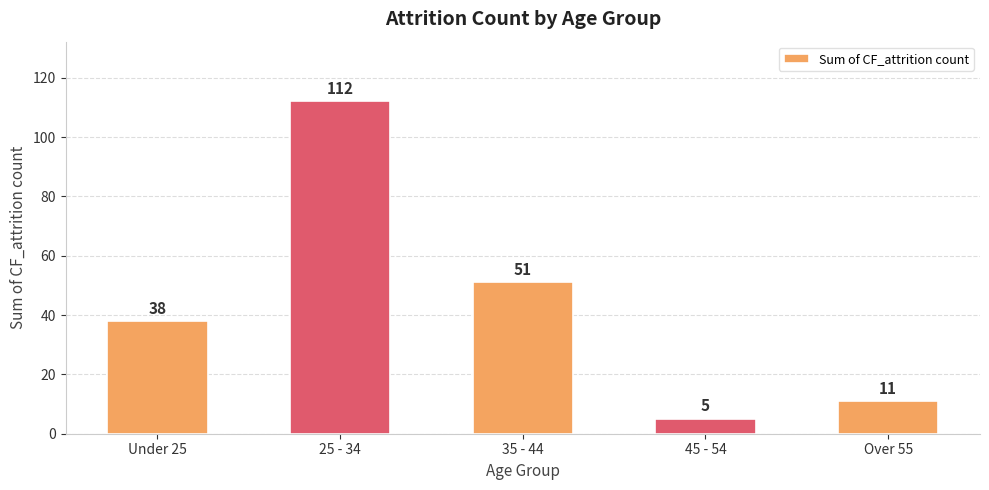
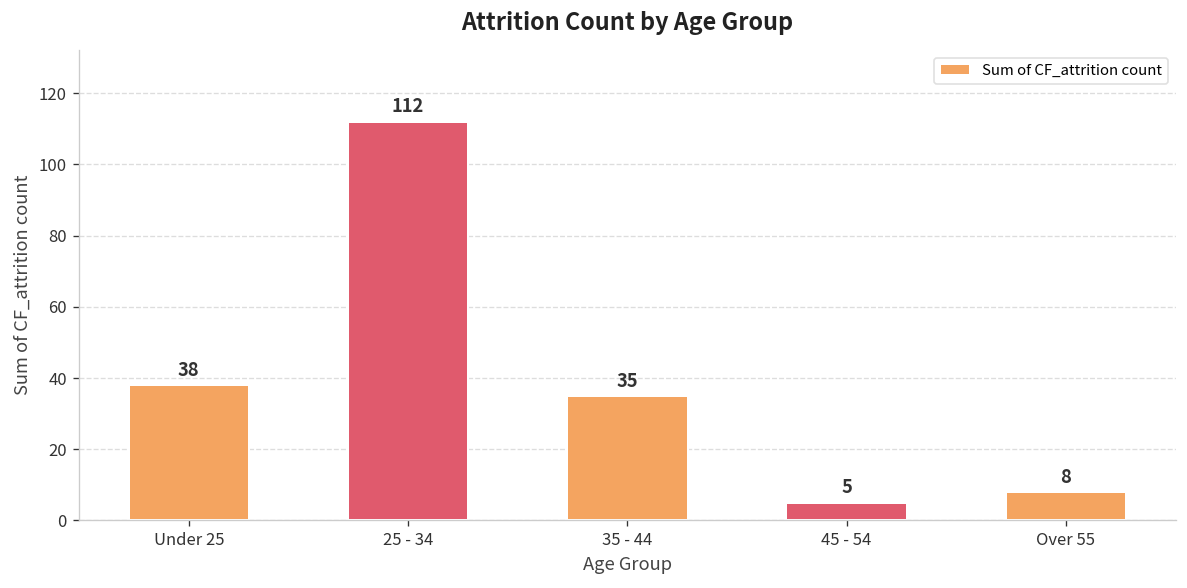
35 - 44: 51 -> 35
Over 55: 11 -> 8
